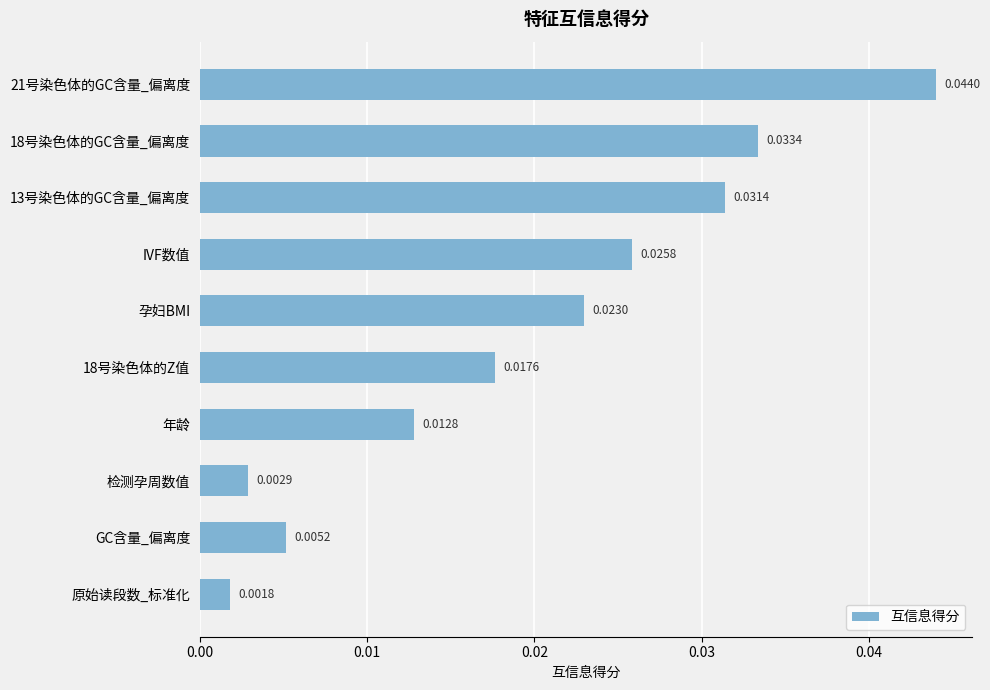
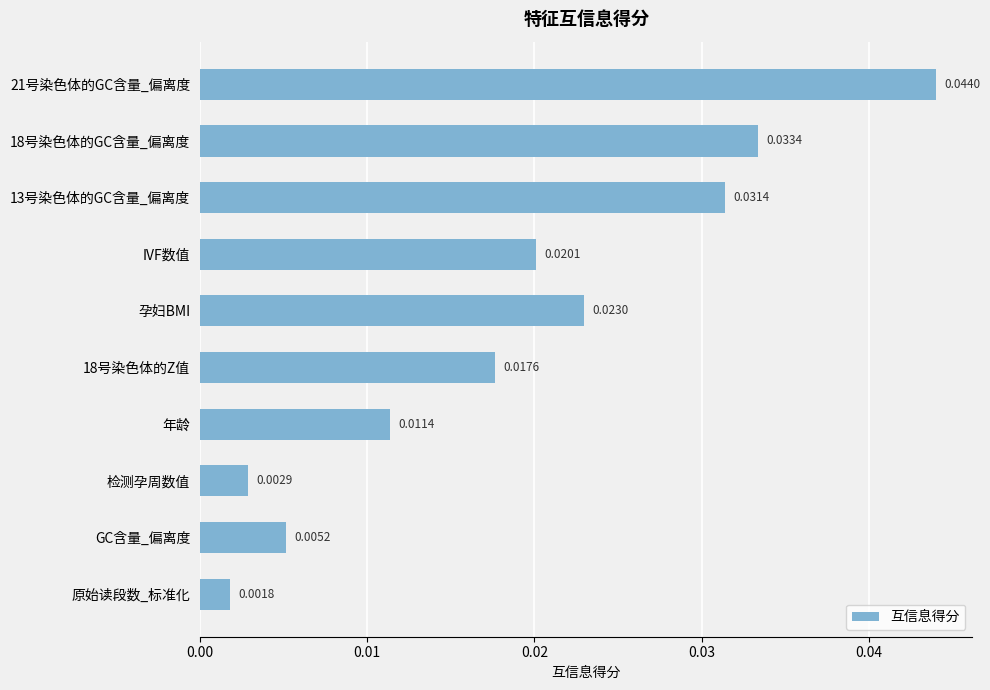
IVF数值: 0.0258 -> 0.0201
年龄: 0.0128 -> 0.0114
